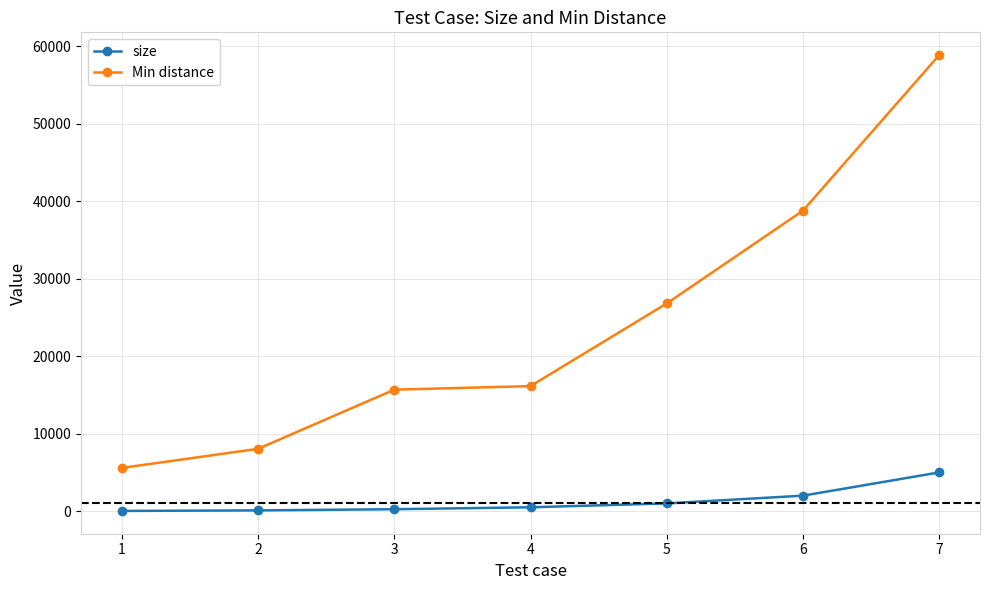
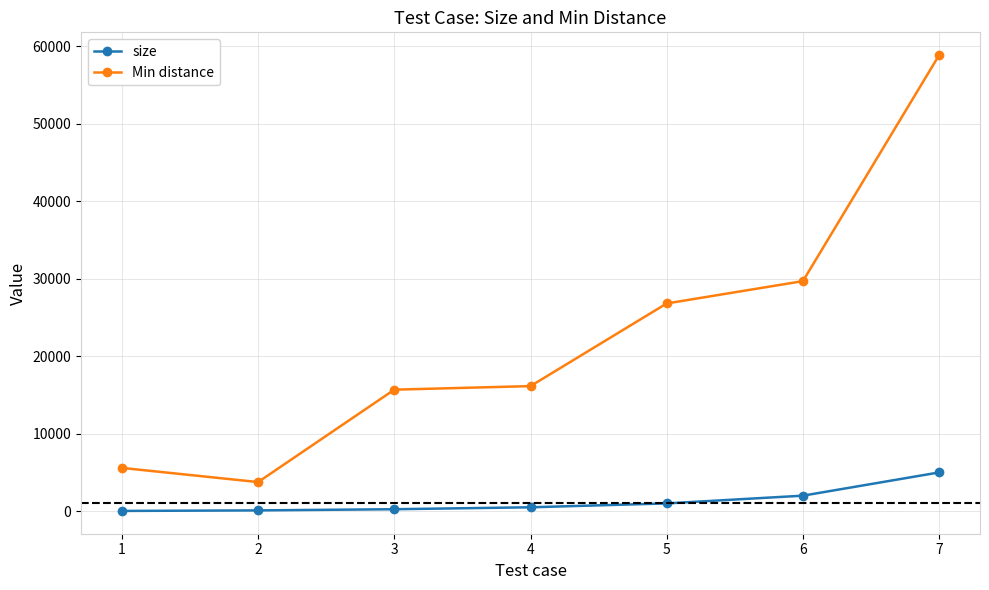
Min distance, 2: 8000 -> 4000
Min distance, 6: 39000 -> 30000
